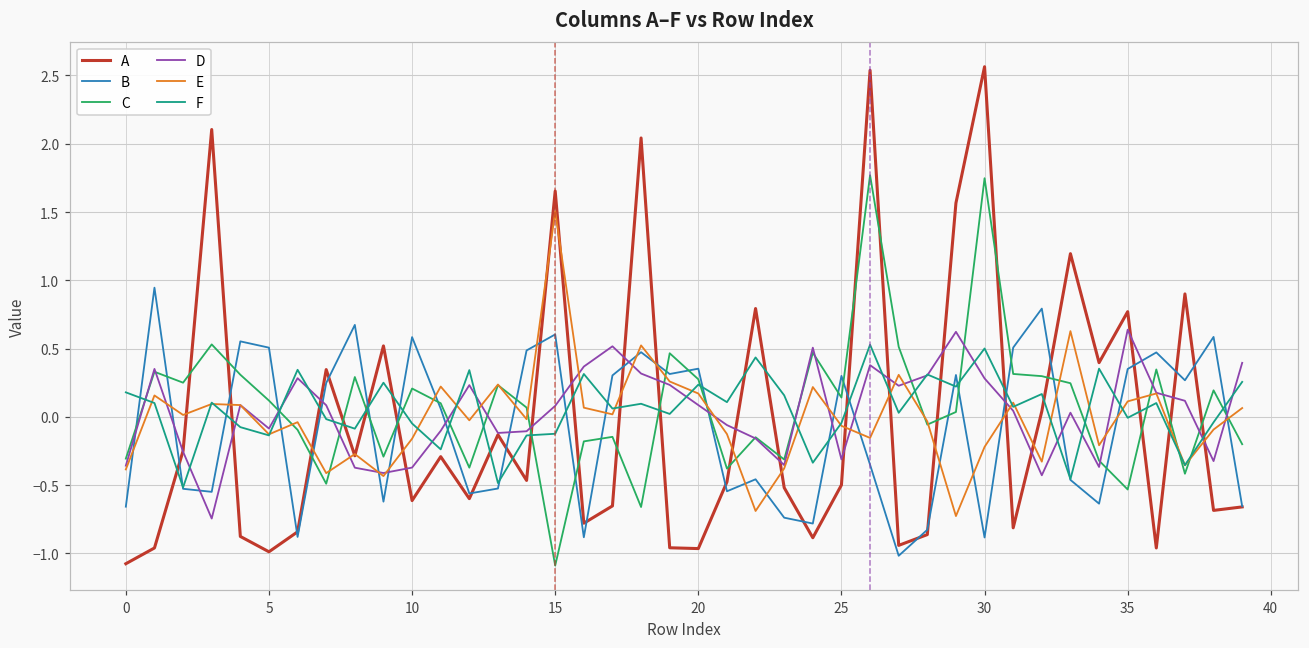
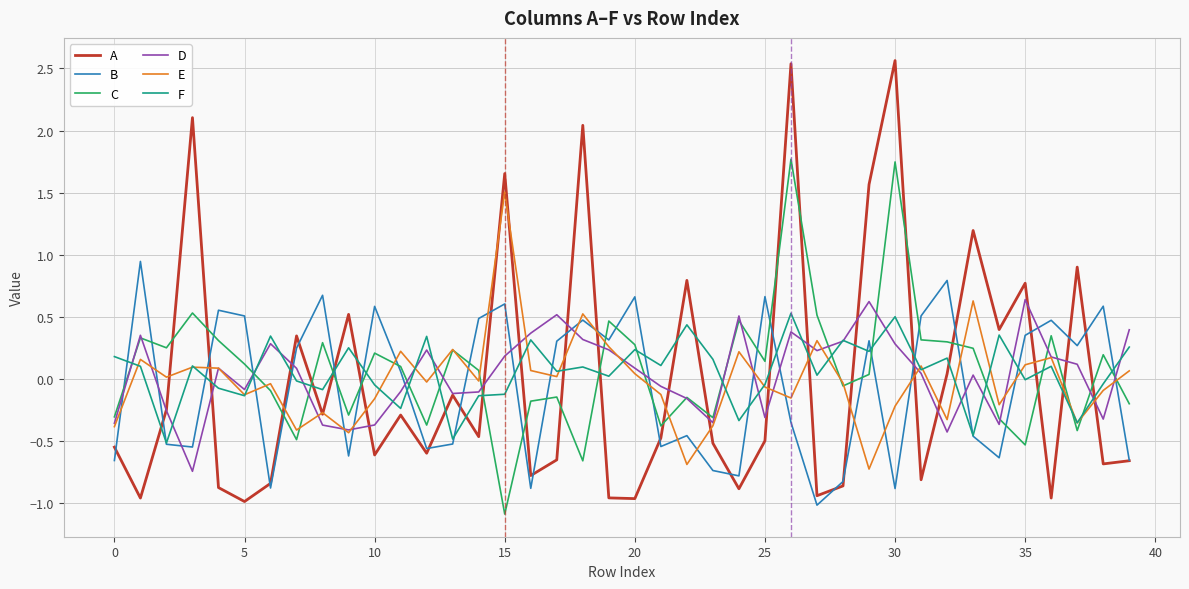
A, 0: -1.08 -> -0.55
D, 15: 0.08 -> 0.18
B, 20: 0.35 -> 0.66
E, 20: 0.17 -> 0.04
B, 25: 0.30 -> 0.66
